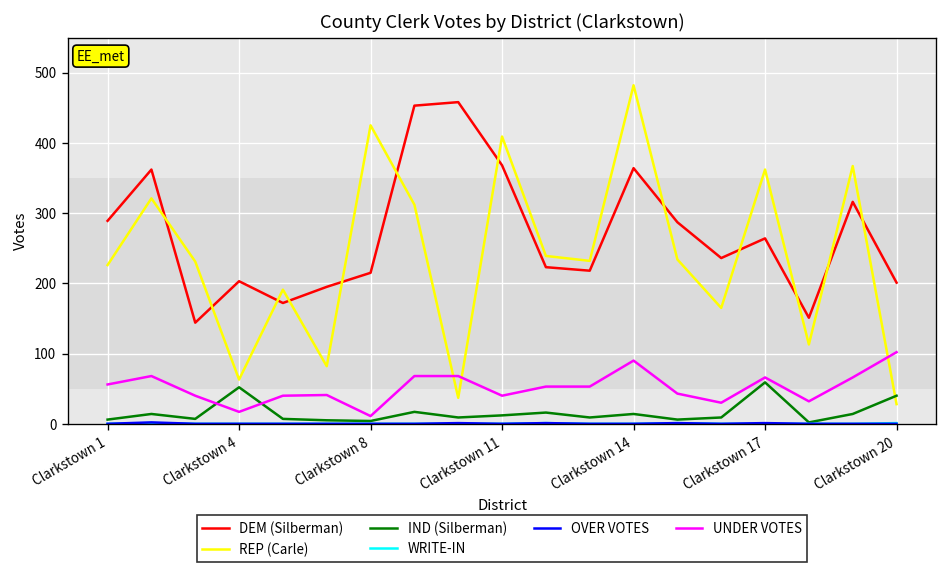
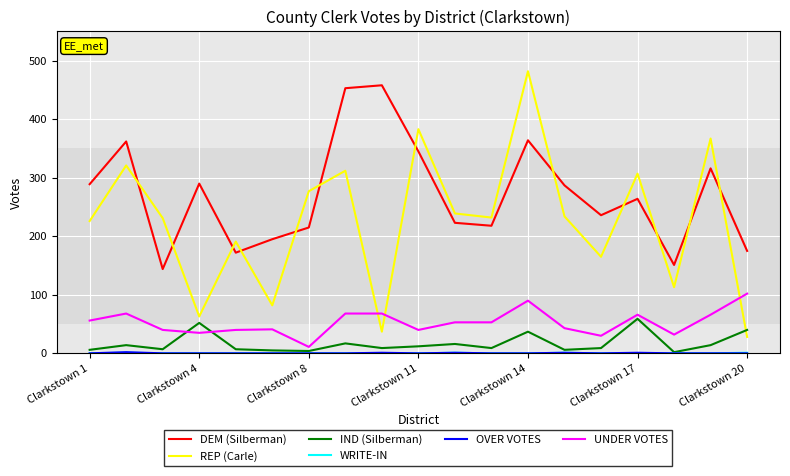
DEM (Silberman), Clarkstown 4: 200 -> 290
UNDER VOTES, Clarkstown 4: 20 -> 40
REP (Carle), Clarkstown 8: 430 -> 280
DEM (Silberman), Clarkstown 11: 370 -> 350
REP (Carle), Clarkstown 11: 410 -> 380
IND (Silberman), Clarkstown 14: 10 -> 40
REP (Carle), Clarkstown 17: 360 -> 310
DEM (Silberman), Clarkstown 20: 200 -> 180
